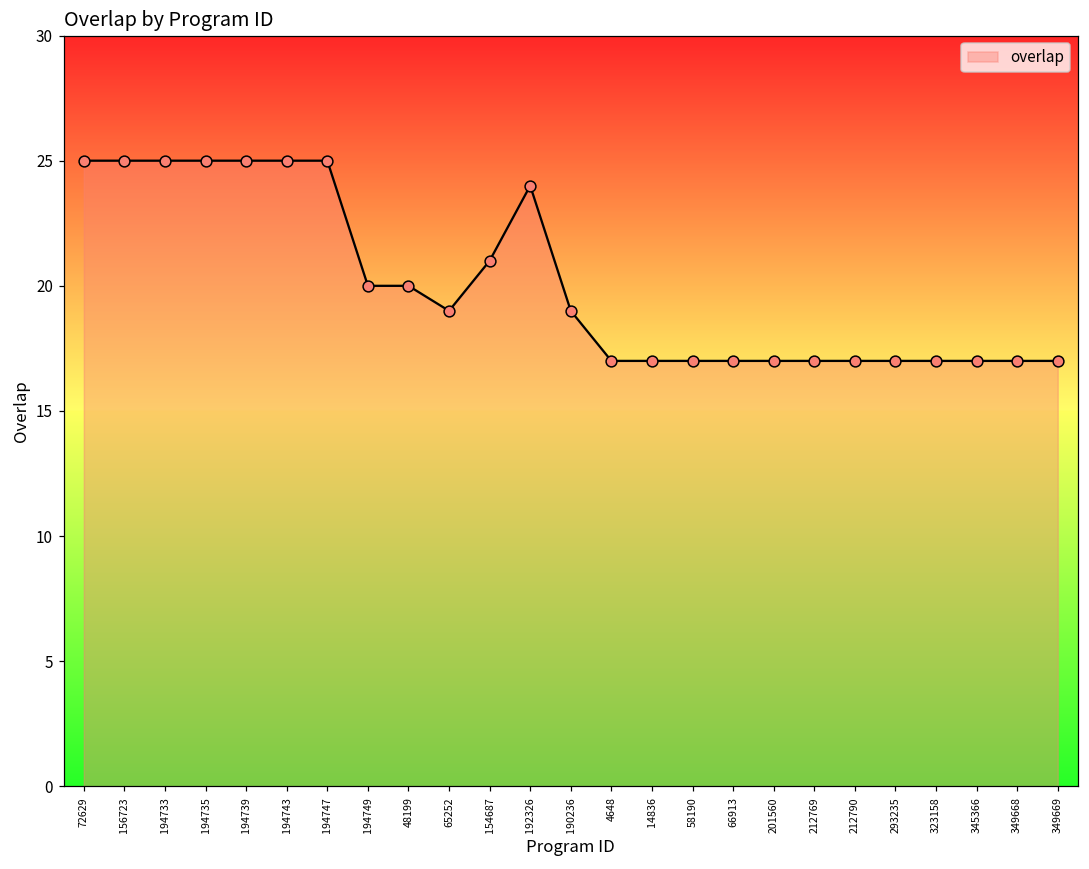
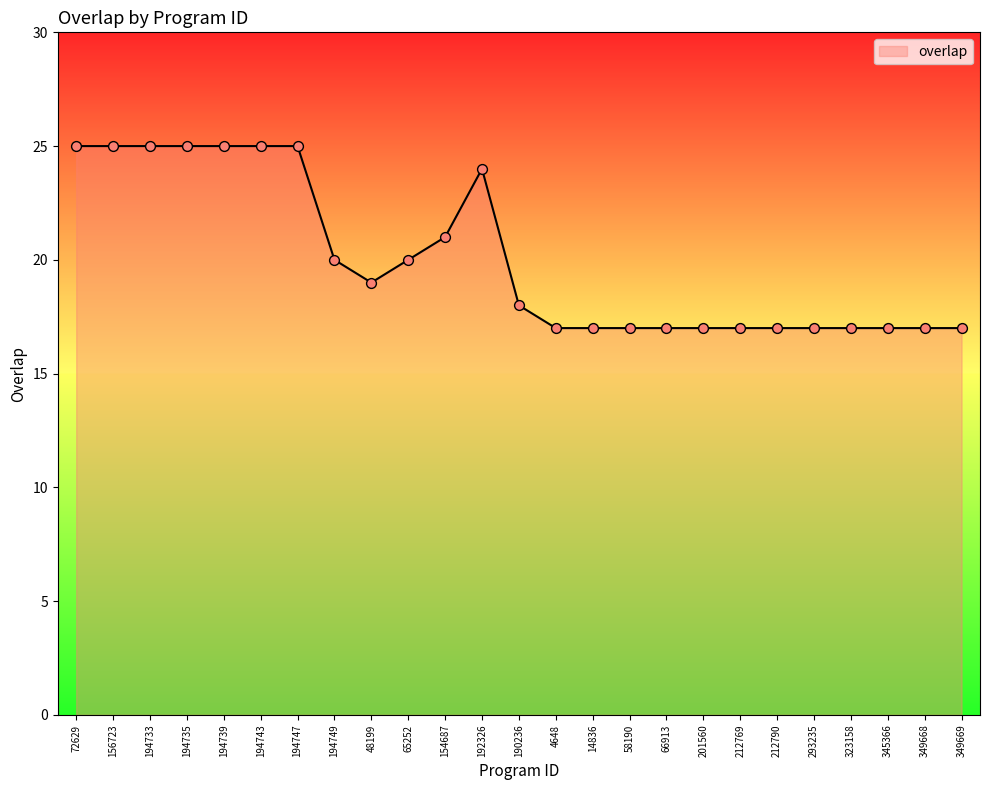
48199: 20 -> 19
65252: 19 -> 20
190236: 19 -> 18
